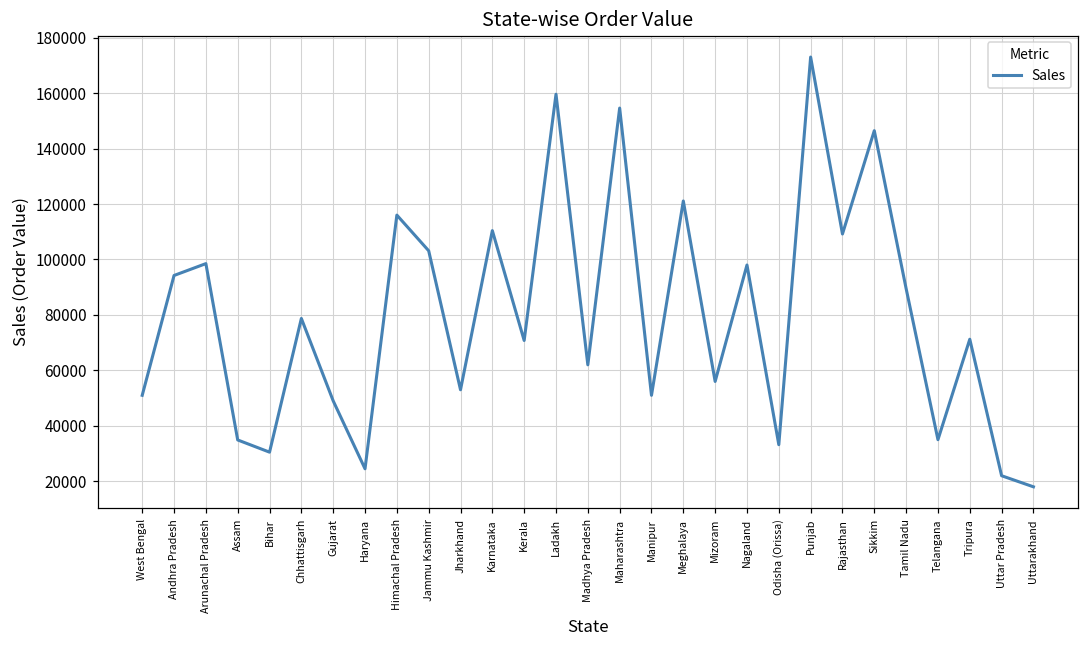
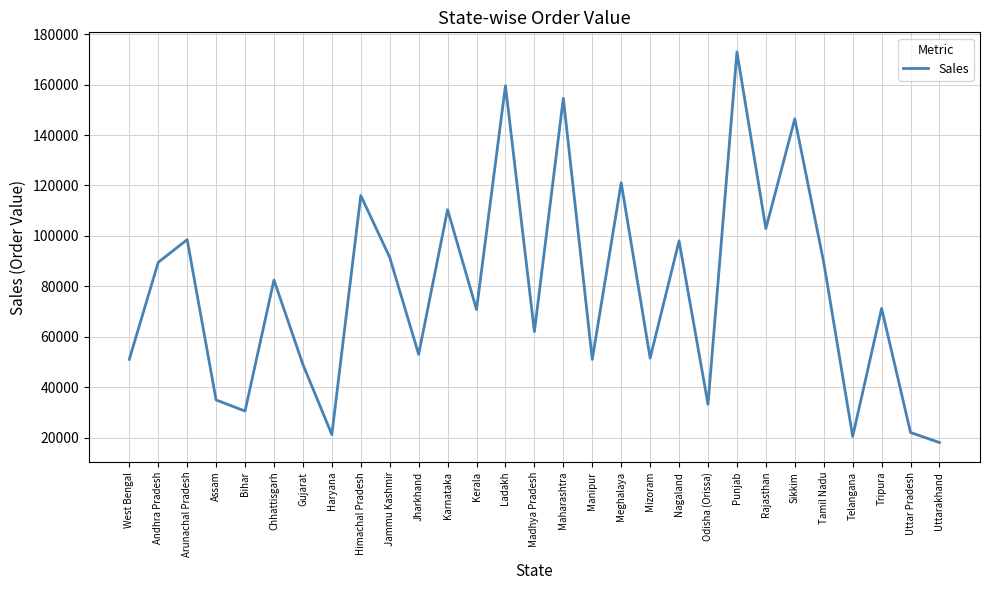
Andhra Pradesh: 94000 -> 90000
Chhattisgarh: 79000 -> 83000
Haryana: 25000 -> 21000
Jammu Kashmir: 103000 -> 92000
Mizoram: 56000 -> 52000
Rajasthan: 109000 -> 103000
Telangana: 35000 -> 20000
